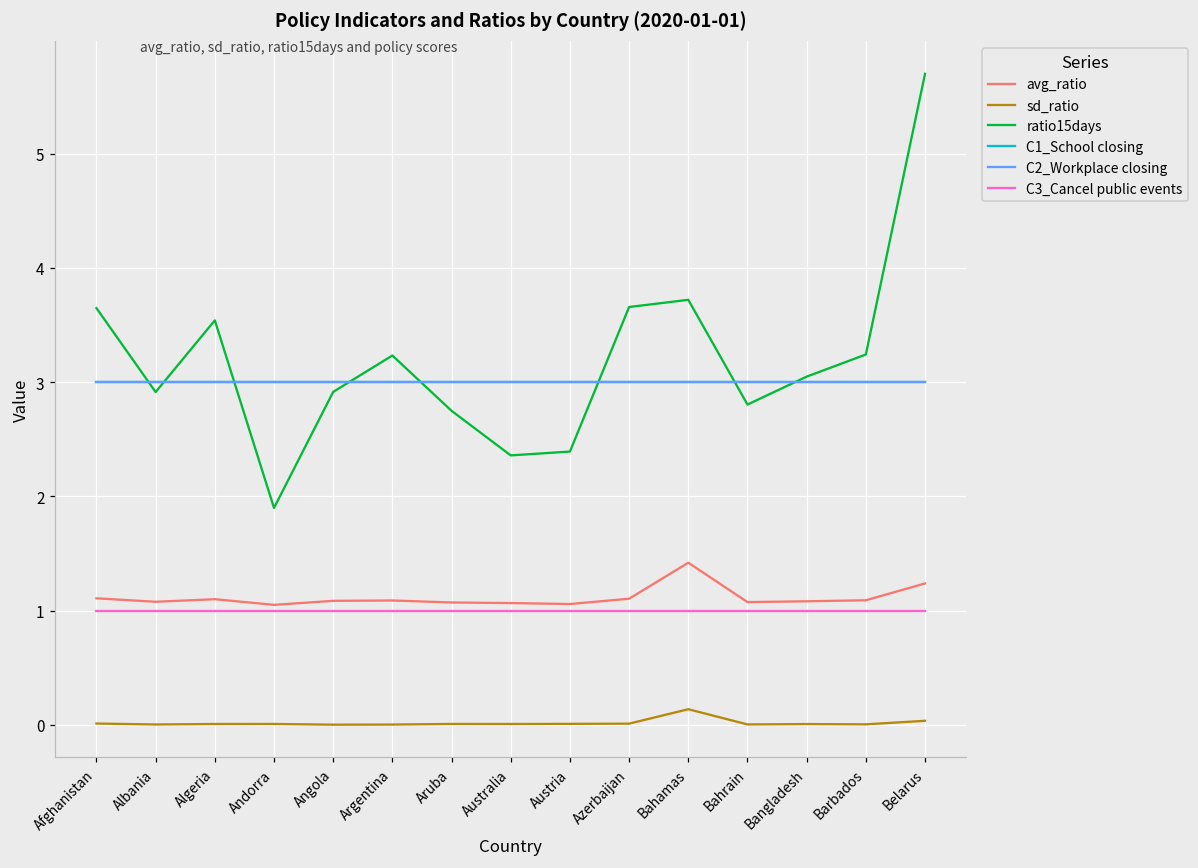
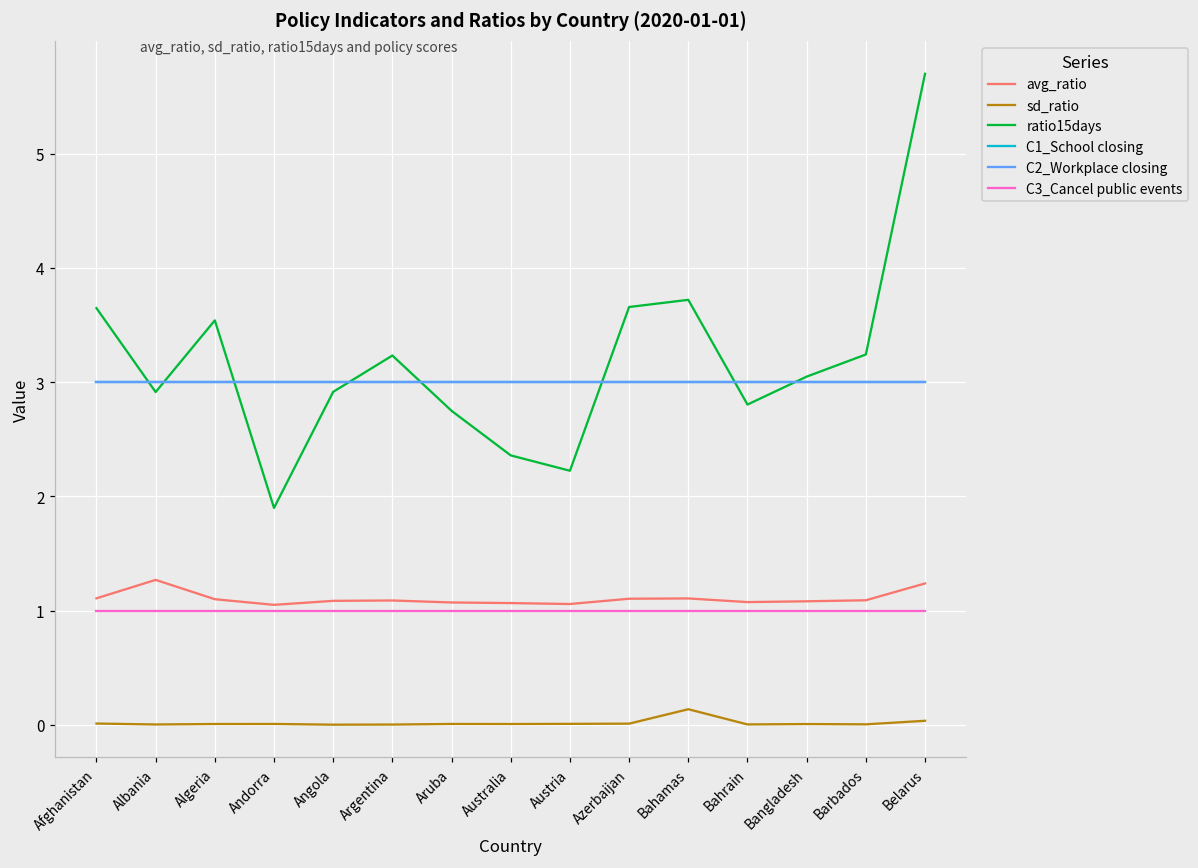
avg_ratio, Albania: 1.08 -> 1.27
ratio15days, Austria: 2.39 -> 2.22
avg_ratio, Bahamas: 1.42 -> 1.11
